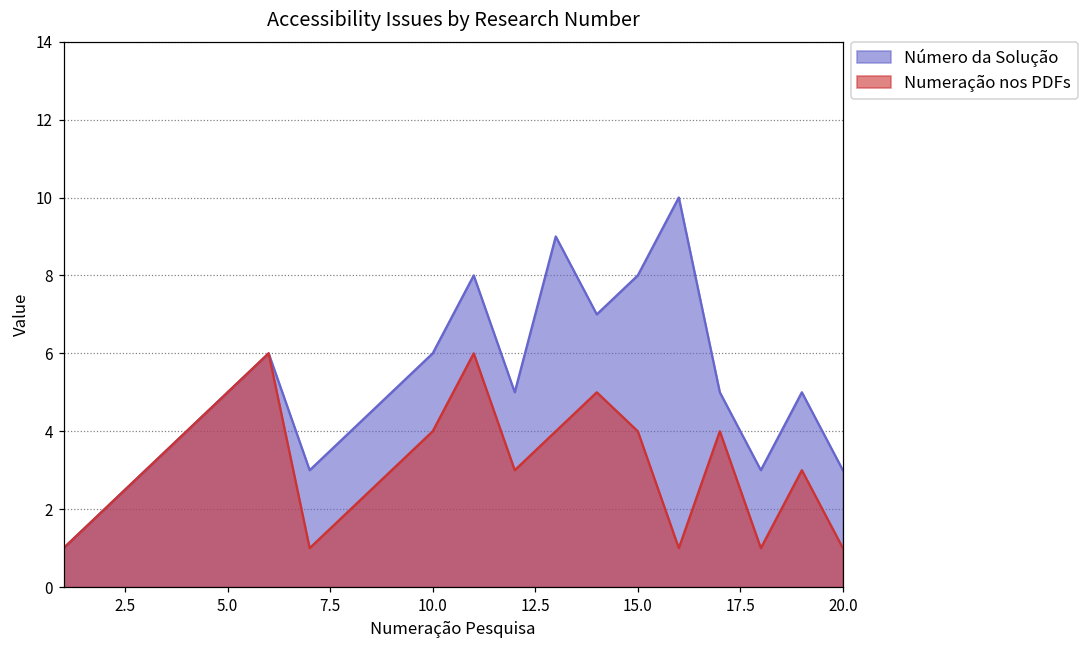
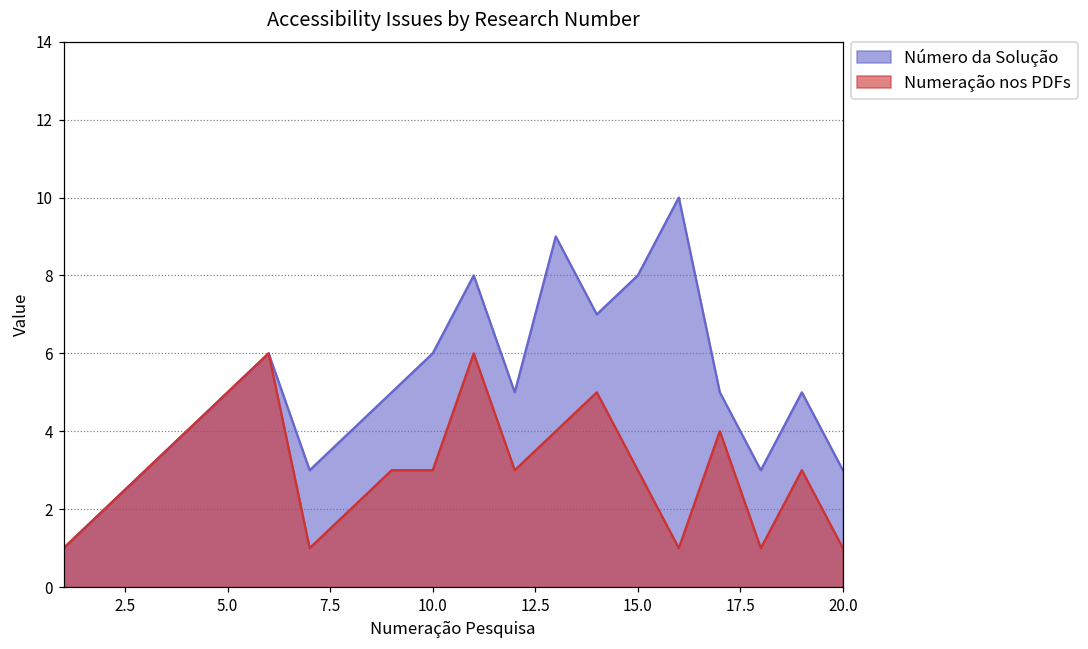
Numeração nos PDFs, 10.0: 4 -> 3
Numeração nos PDFs, 15.0: 4 -> 3
